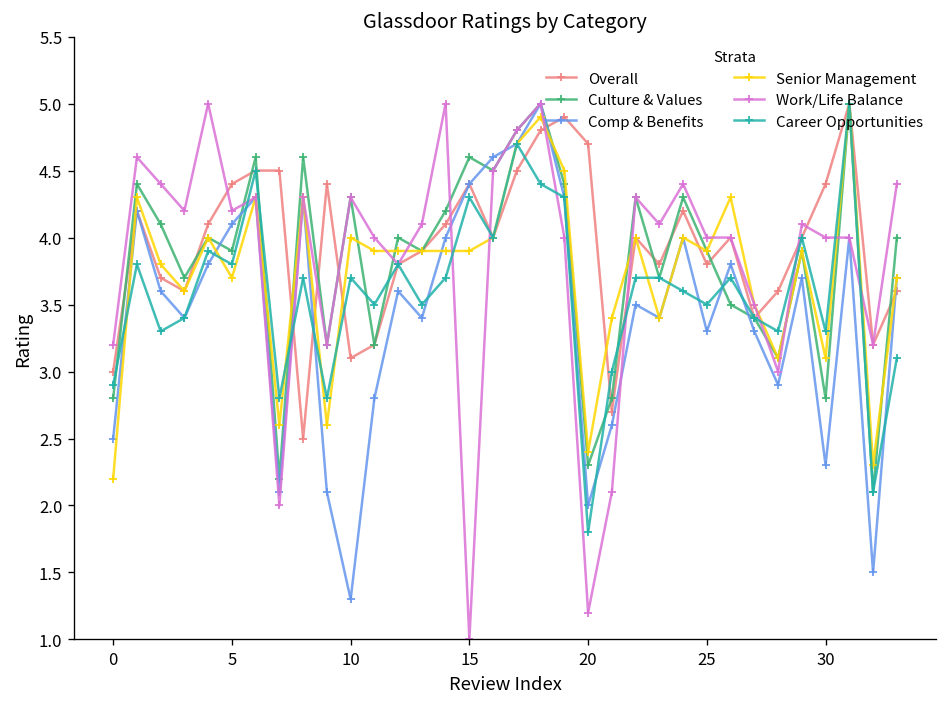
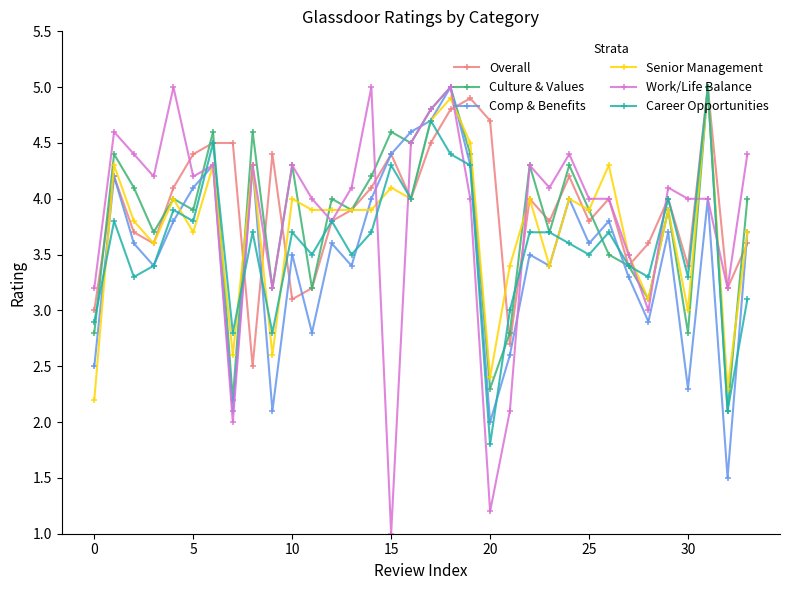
Comp & Benefits, 10: 1.3 -> 3.5
Senior Management, 15: 3.9 -> 4.1
Comp & Benefits, 25: 3.3 -> 3.6
Overall, 30: 4.4 -> 3.4
Senior Management, 30: 3.1 -> 3.0
